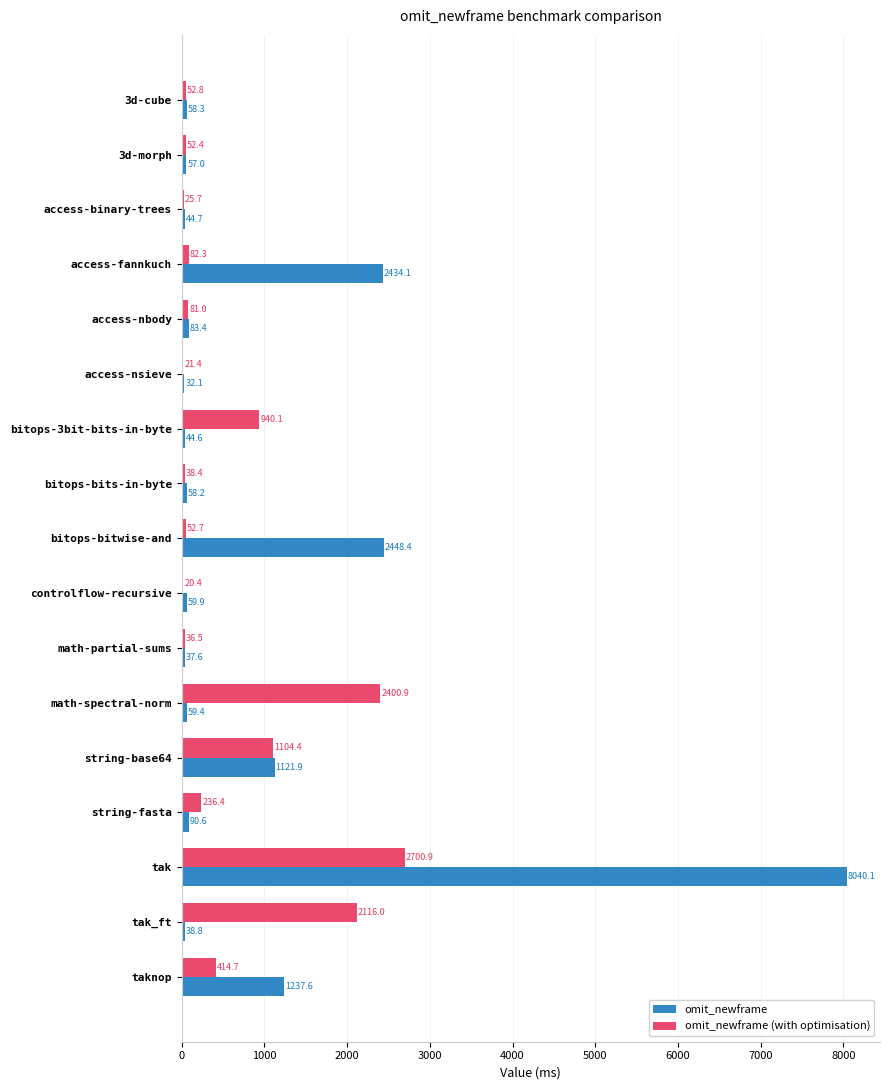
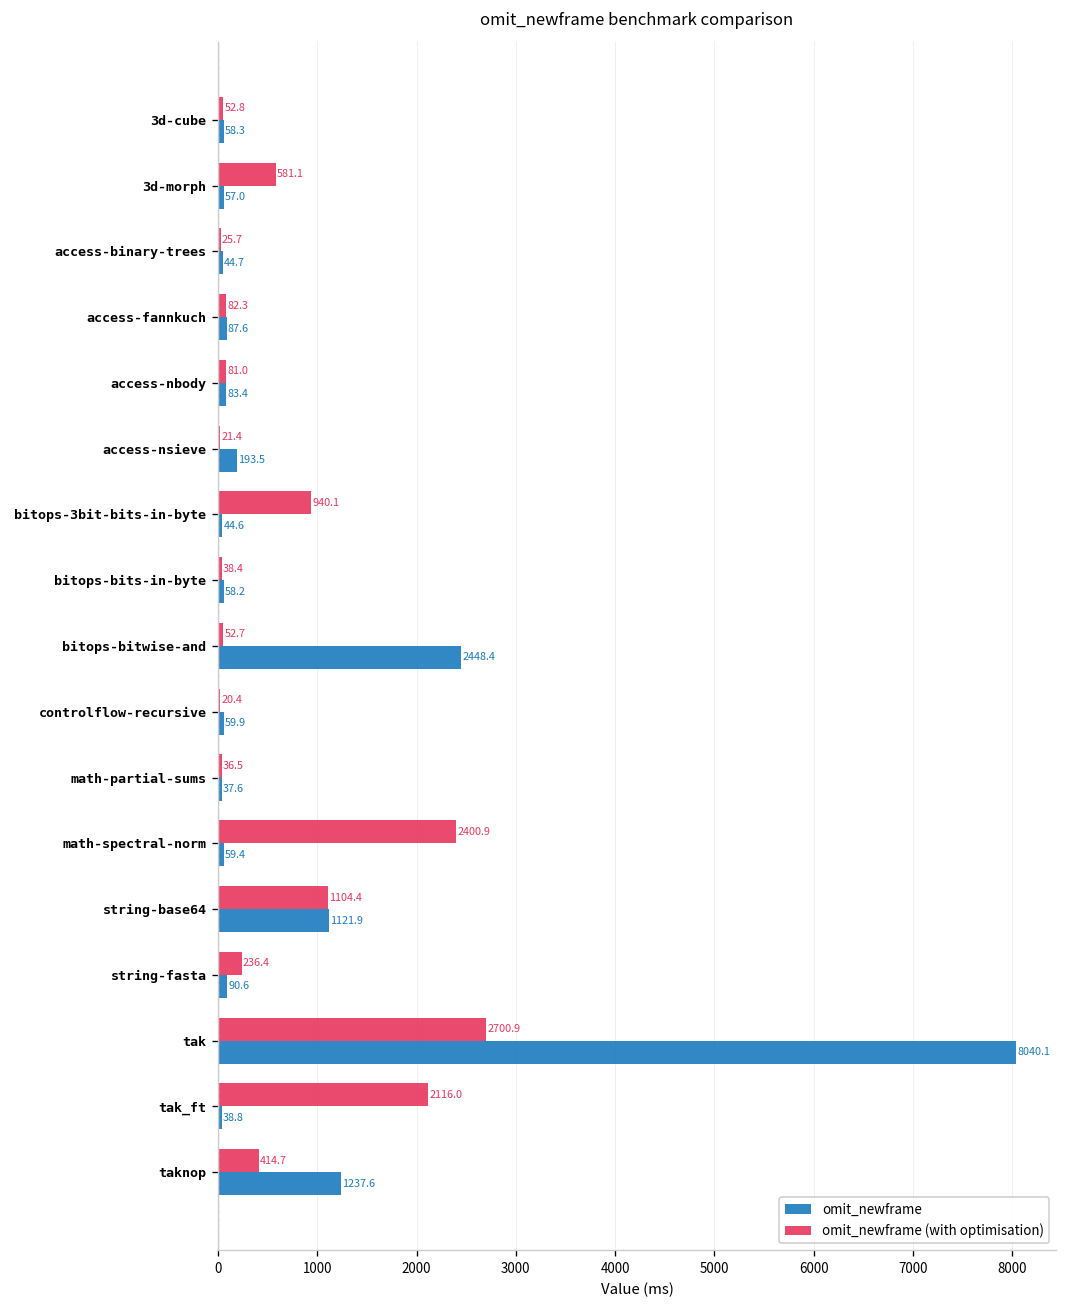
omit_newframe (with optimisation), 3d-morph: 52.4 -> 581.1
omit_newframe, access-fannkuch: 2434.1 -> 87.6
omit_newframe, access-nsieve: 32.1 -> 193.5
